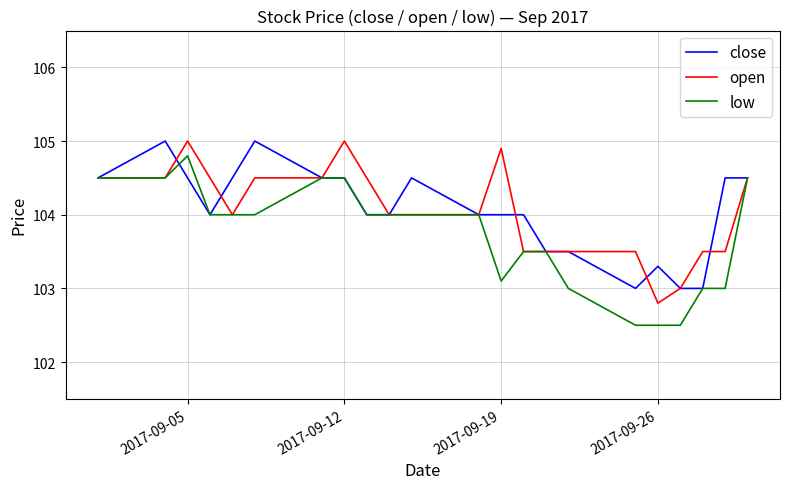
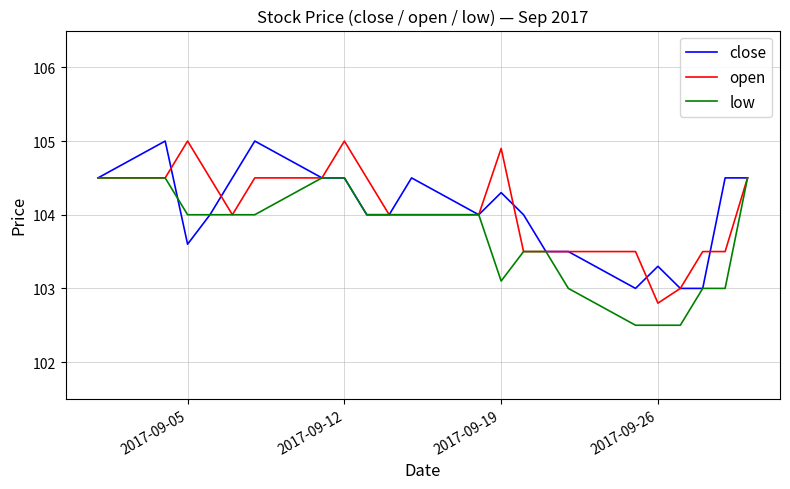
close, 2017-09-05: 104.5 -> 103.6
low, 2017-09-05: 104.8 -> 104.0
close, 2017-09-19: 104.0 -> 104.3
